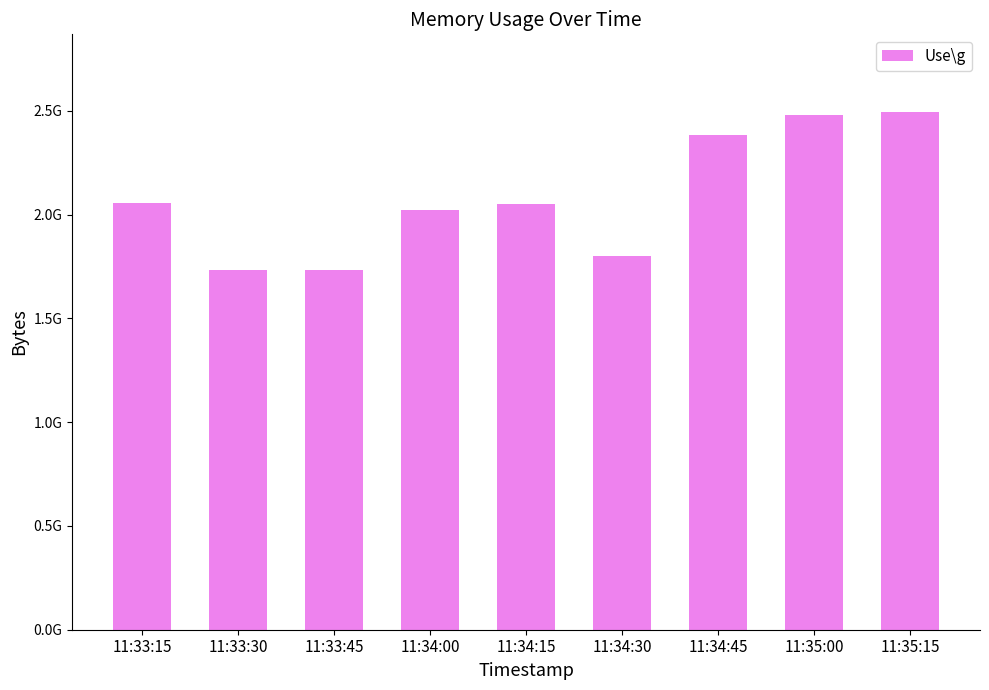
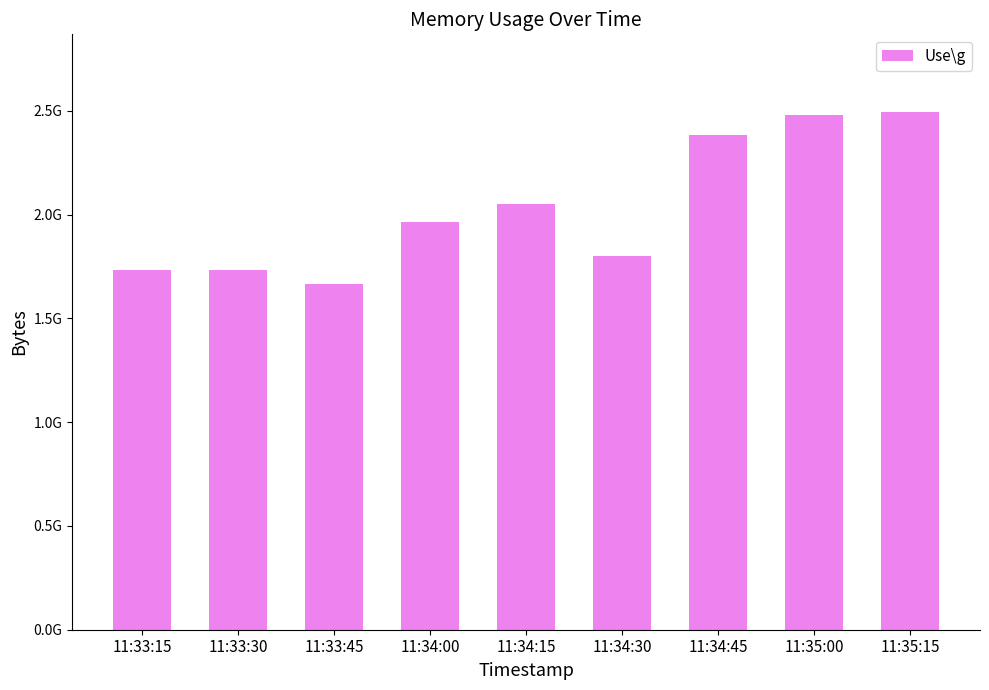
11:33:15: 2060000000 -> 1730000000
11:33:45: 1740000000 -> 1660000000
11:34:00: 2020000000 -> 1970000000
